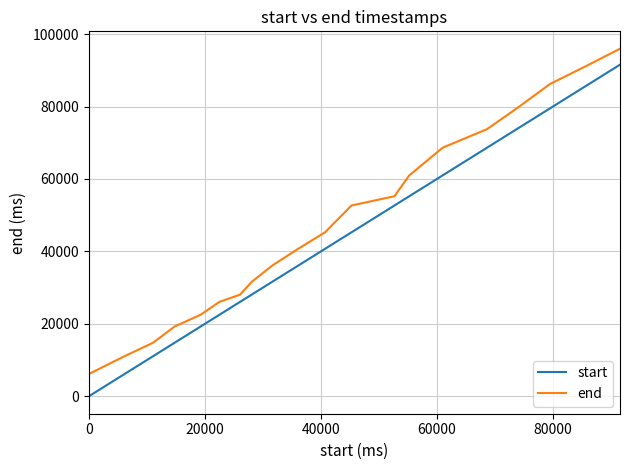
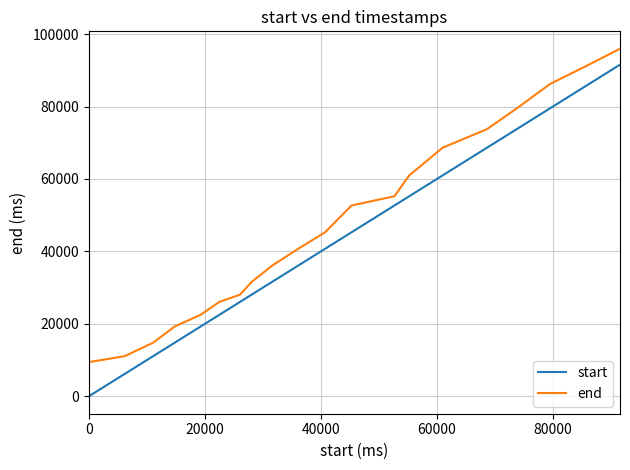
end, 0: 6000 -> 9000
